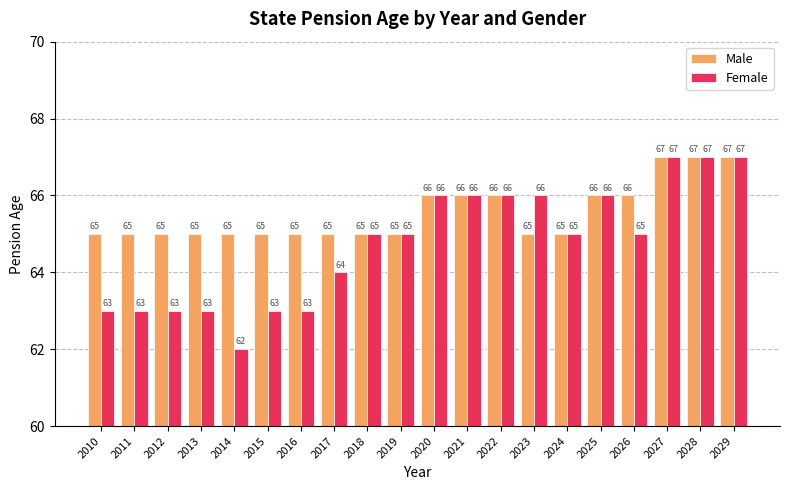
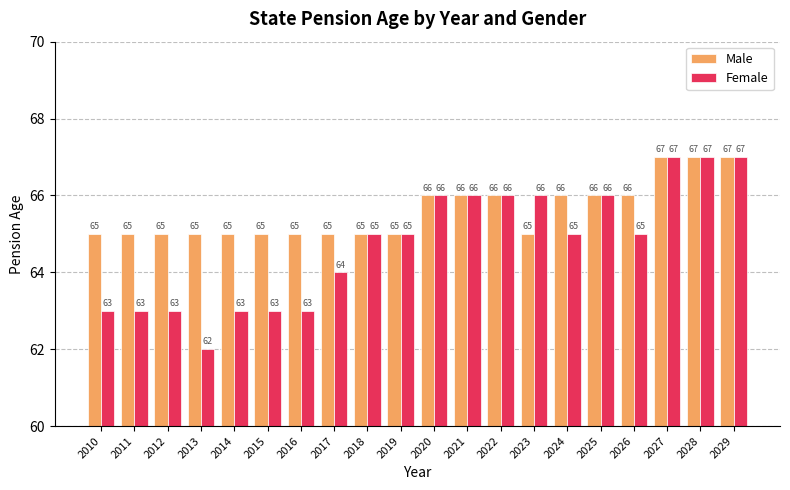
Female, 2013: 63 -> 62
Female, 2014: 62 -> 63
Male, 2024: 65 -> 66
